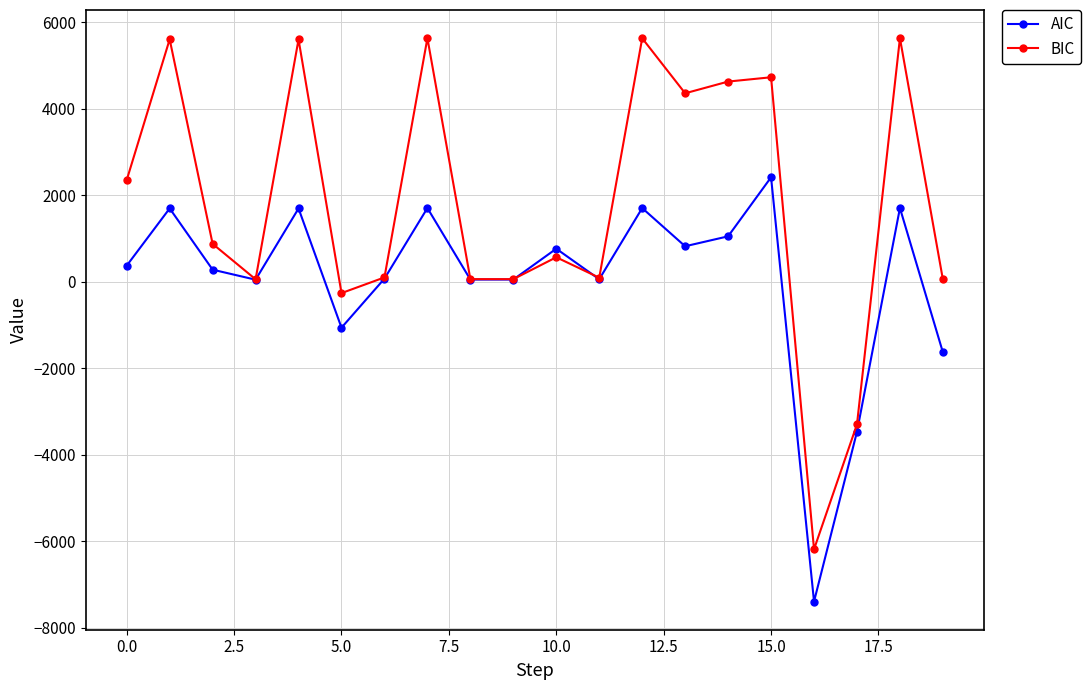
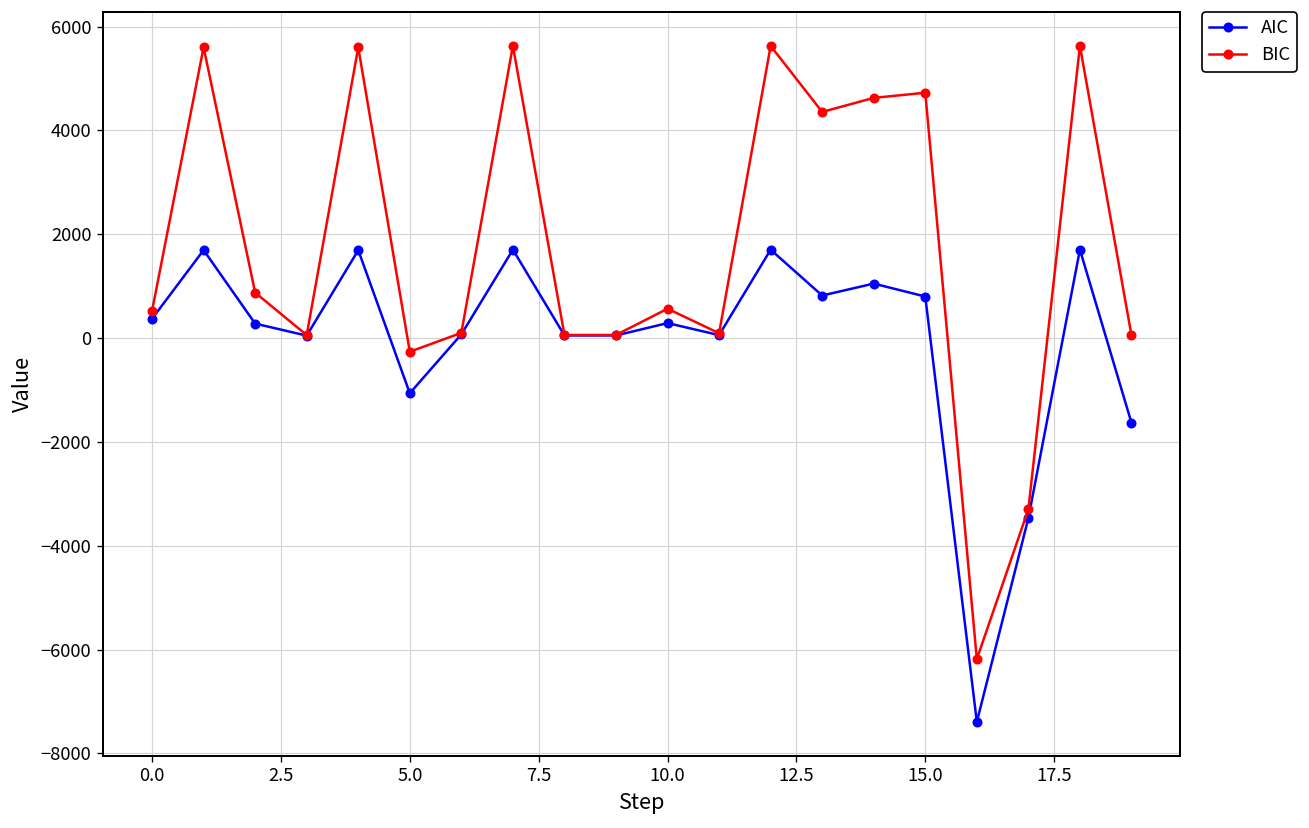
BIC, 0.0: 2400 -> 500
AIC, 10.0: 800 -> 300
AIC, 15.0: 2400 -> 800
